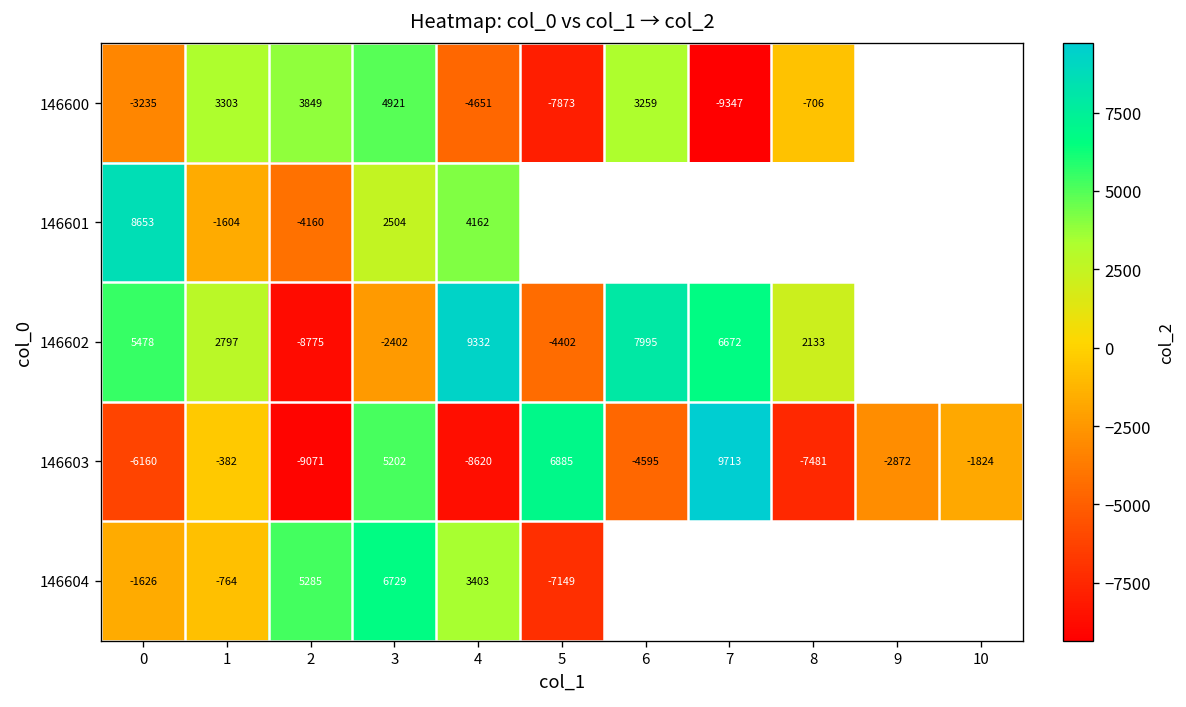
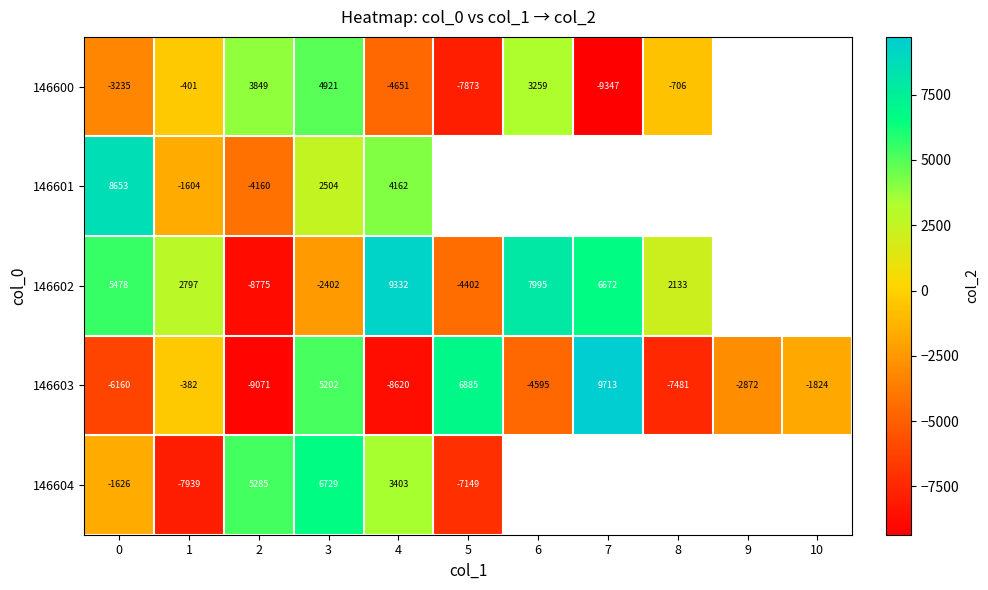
146600, 1: 3303 -> -401
146604, 1: -764 -> -7939
